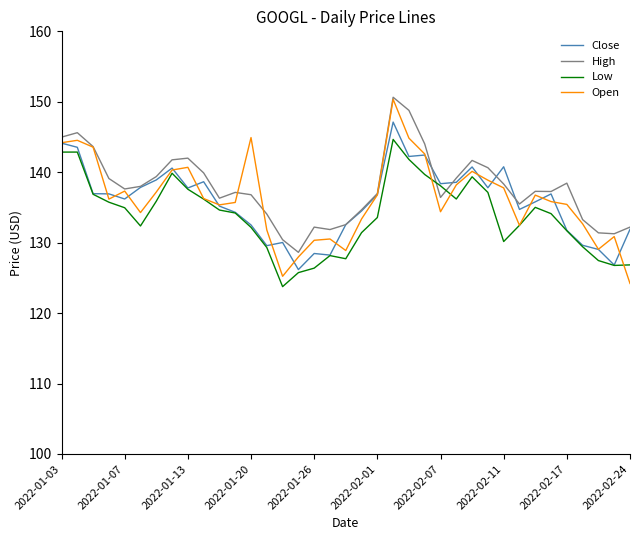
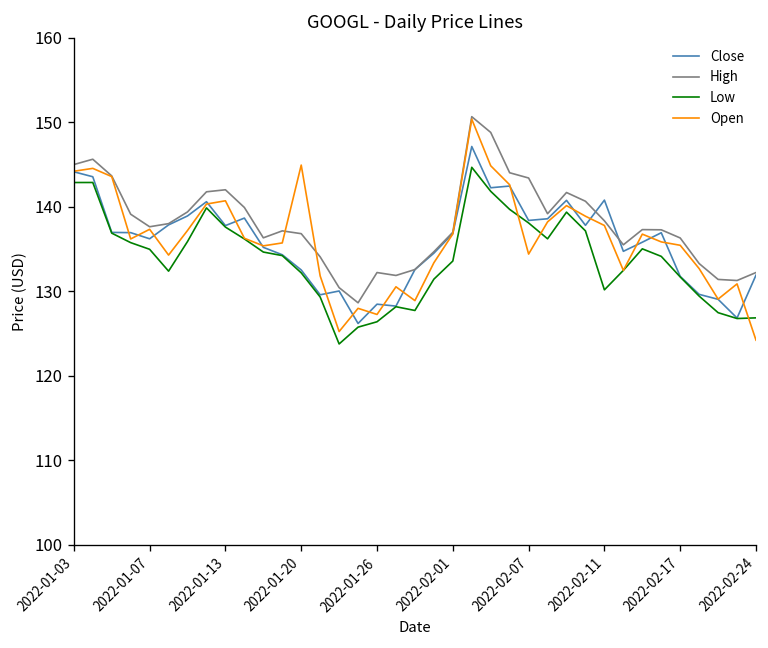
Open, 2022-01-26: 130 -> 127
High, 2022-02-07: 136 -> 143
High, 2022-02-17: 138 -> 136
